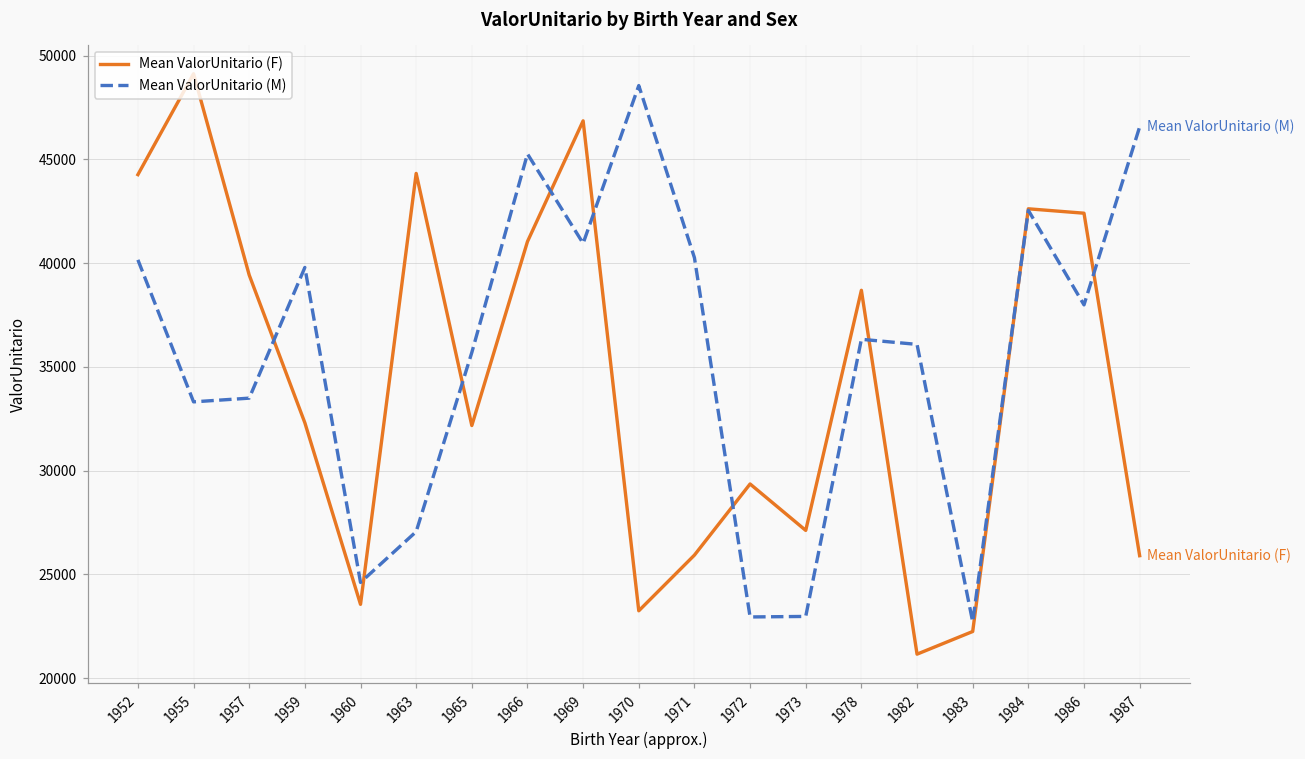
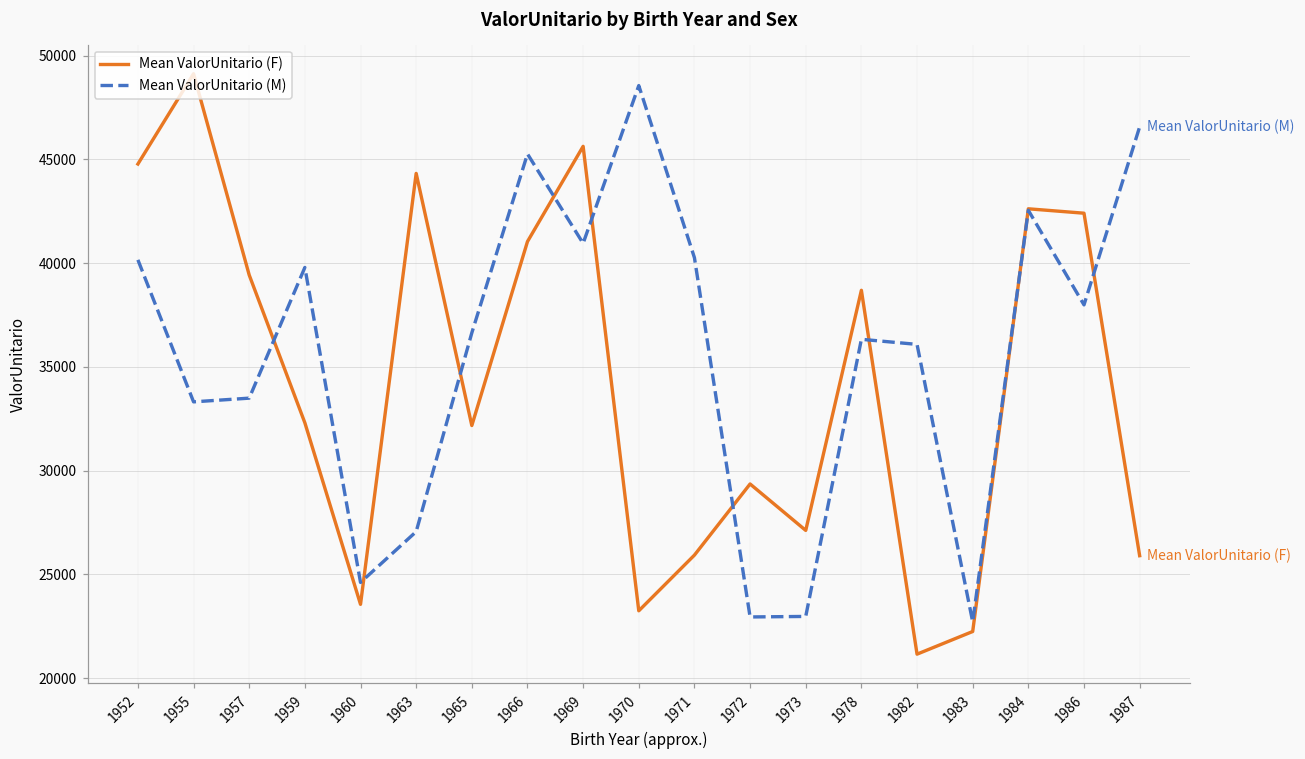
Mean ValorUnitario (F), 1952: 44300 -> 44800
Mean ValorUnitario (M), 1965: 35700 -> 36600
Mean ValorUnitario (F), 1969: 46900 -> 45600
